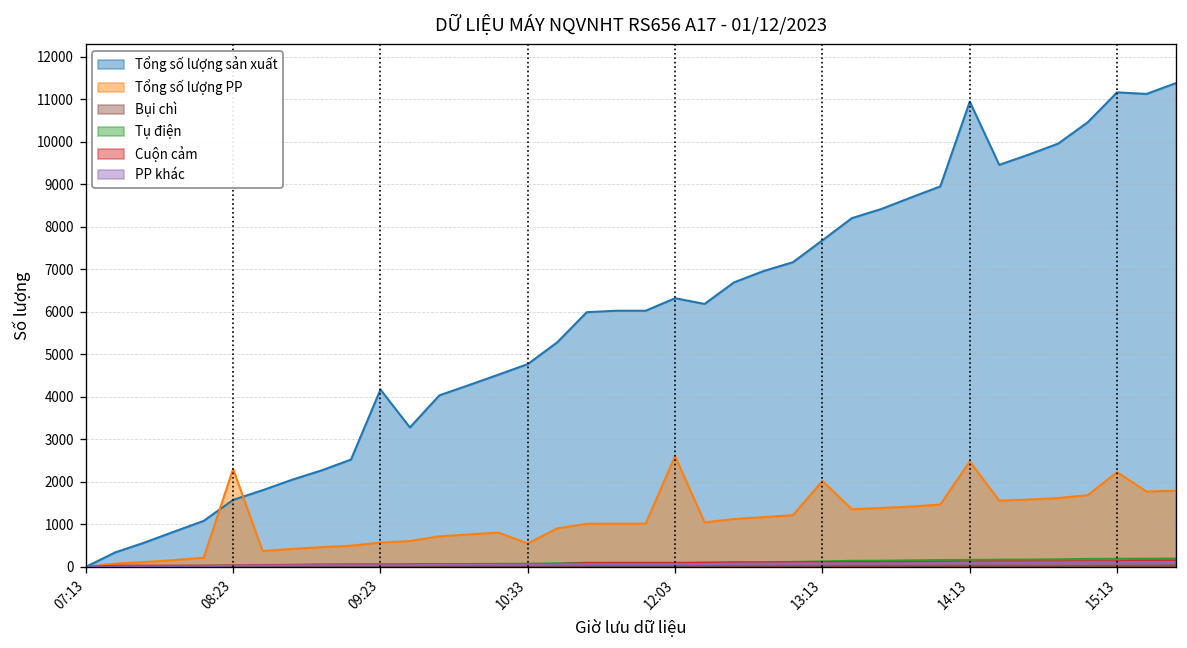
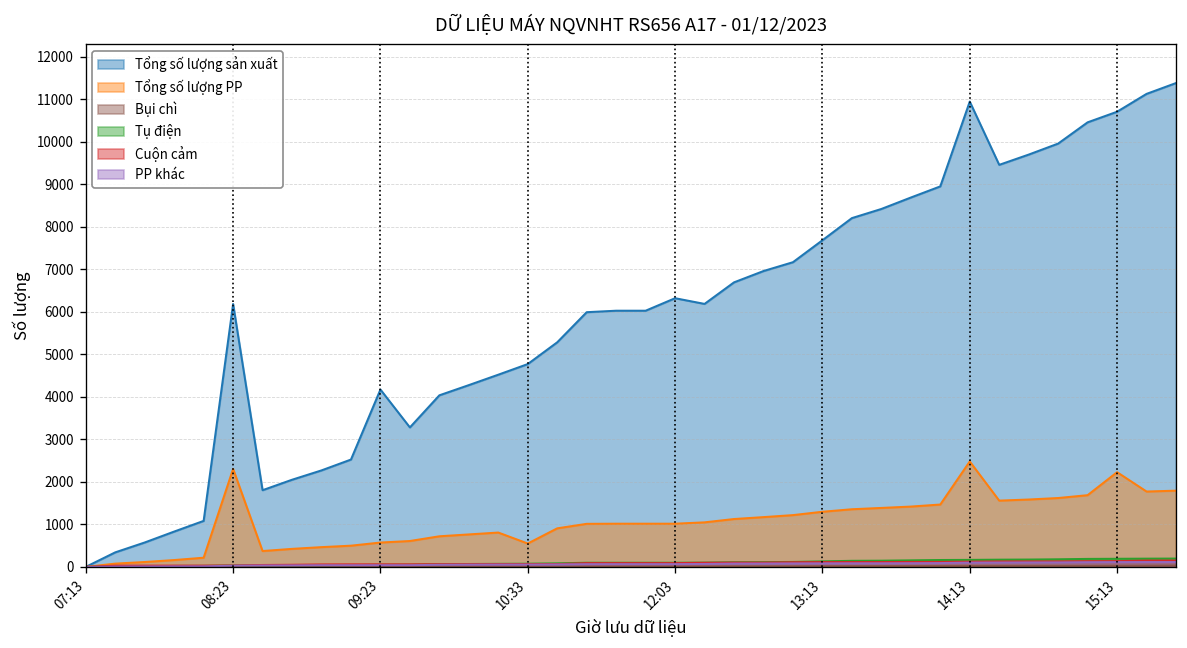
Tổng số lượng sản xuất, 08:23: 1600 -> 6200
Tổng số lượng PP, 12:03: 2600 -> 1000
Tổng số lượng PP, 13:13: 2000 -> 1300
Tổng số lượng sản xuất, 15:13: 11200 -> 10700
